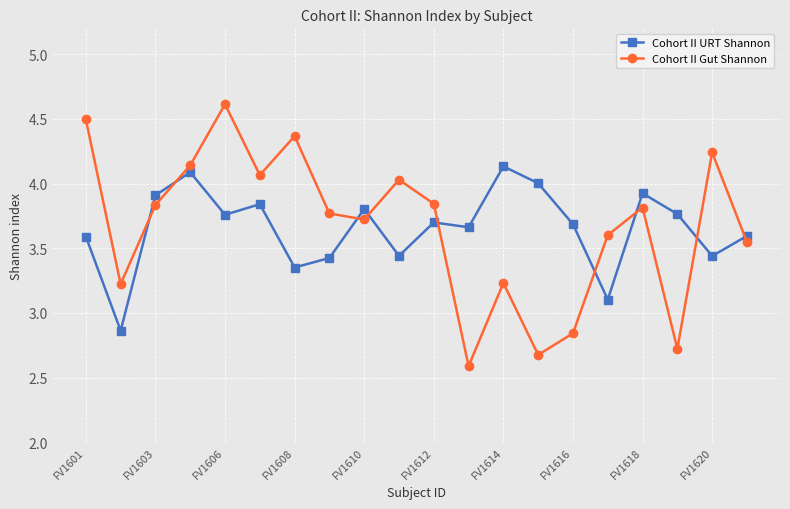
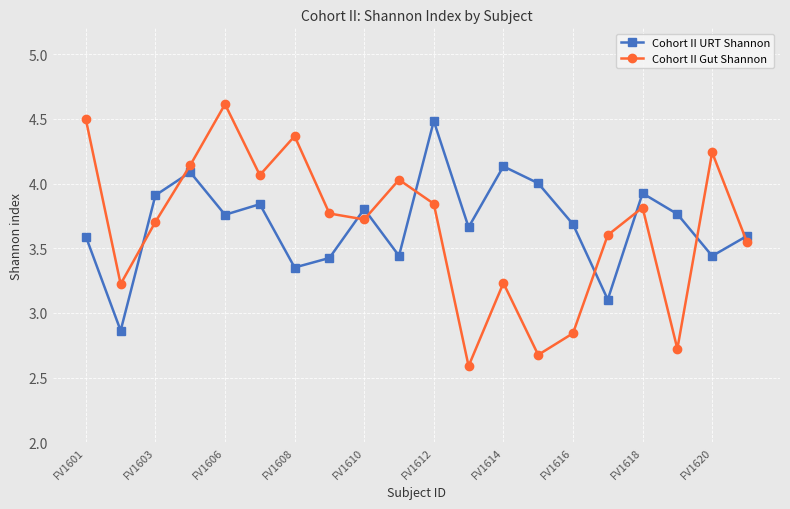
Cohort II Gut Shannon, FV1603: 3.83 -> 3.70
Cohort II URT Shannon, FV1612: 3.70 -> 4.48
